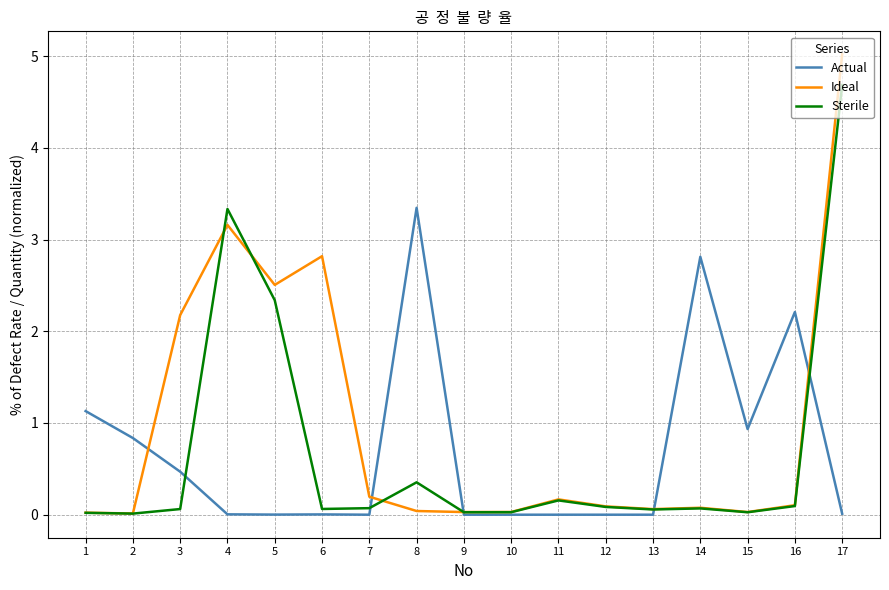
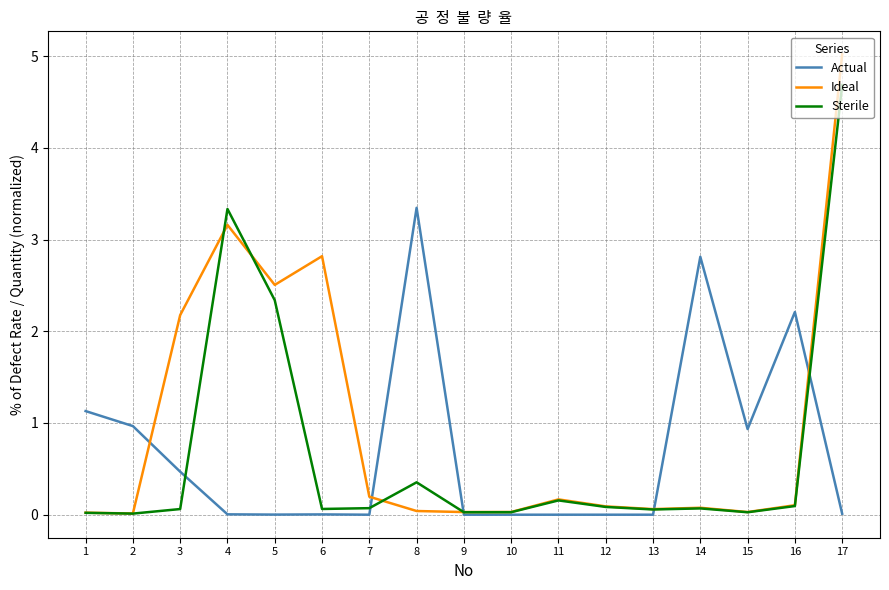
Actual, 2: 0.8 -> 1.0
